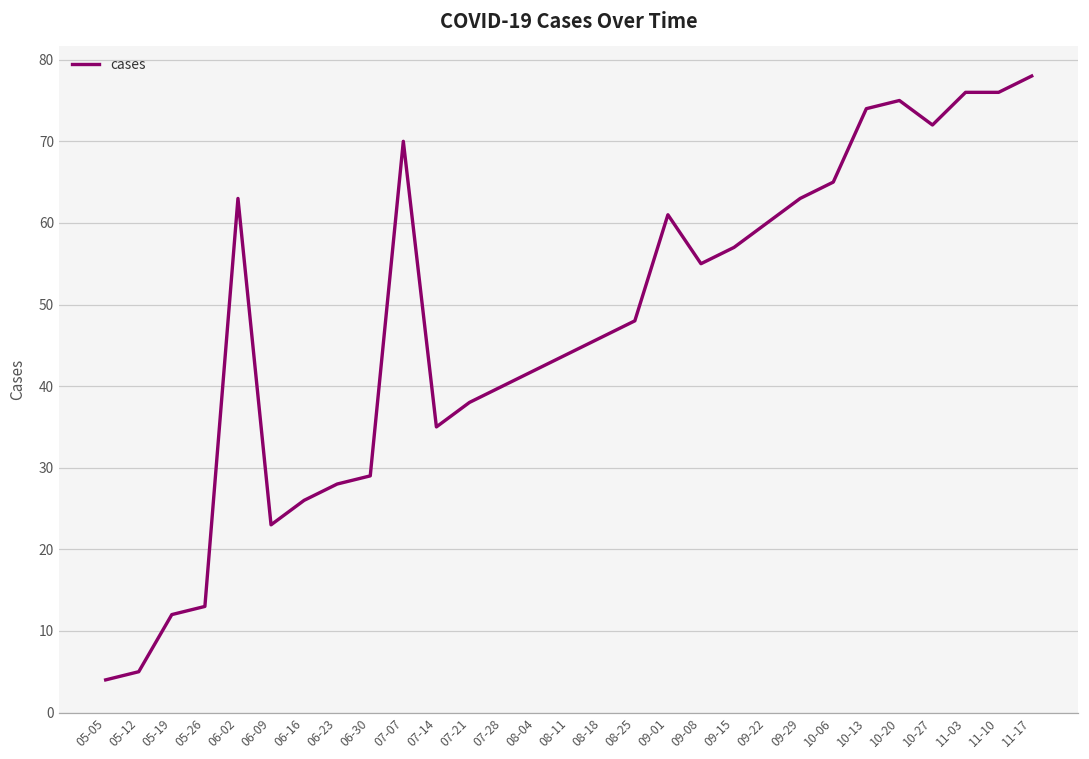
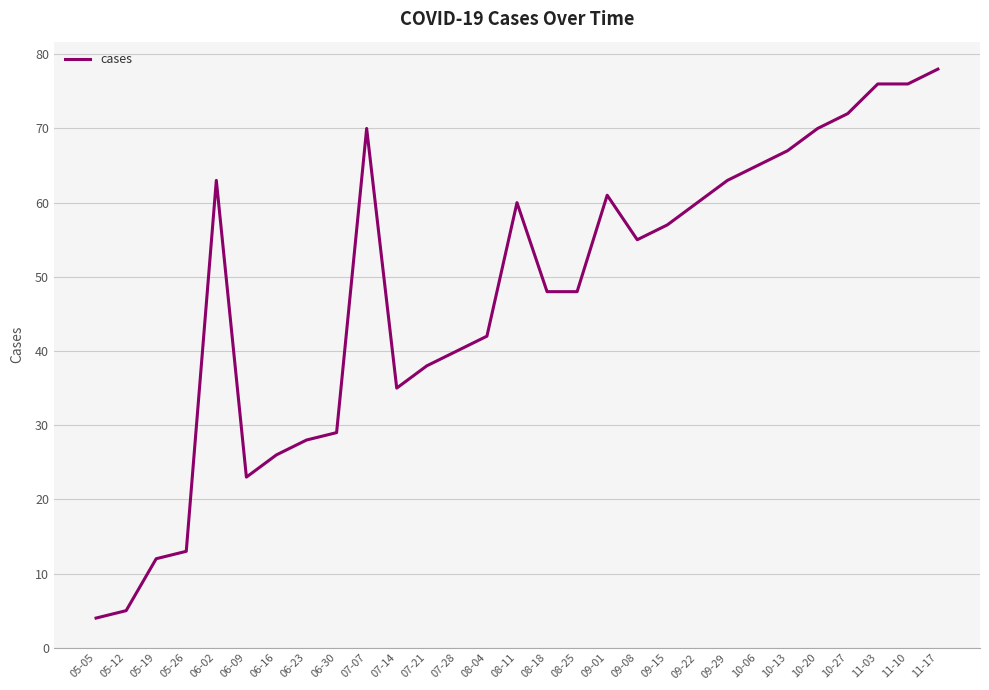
08-11: 44 -> 60
08-18: 46 -> 48
10-13: 74 -> 67
10-20: 75 -> 70
